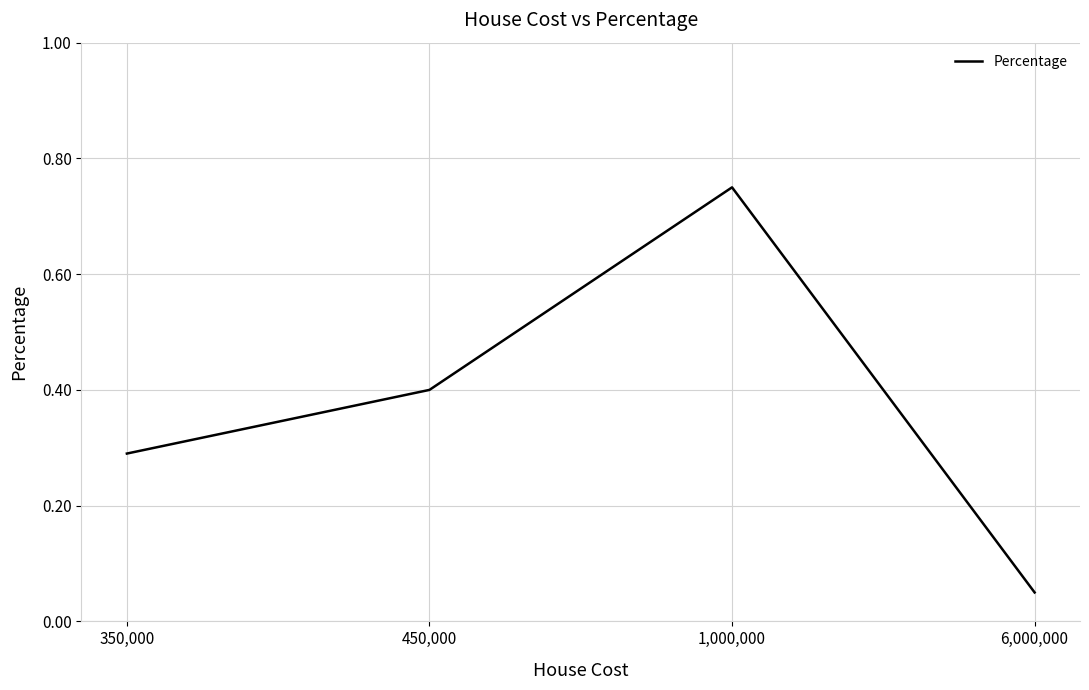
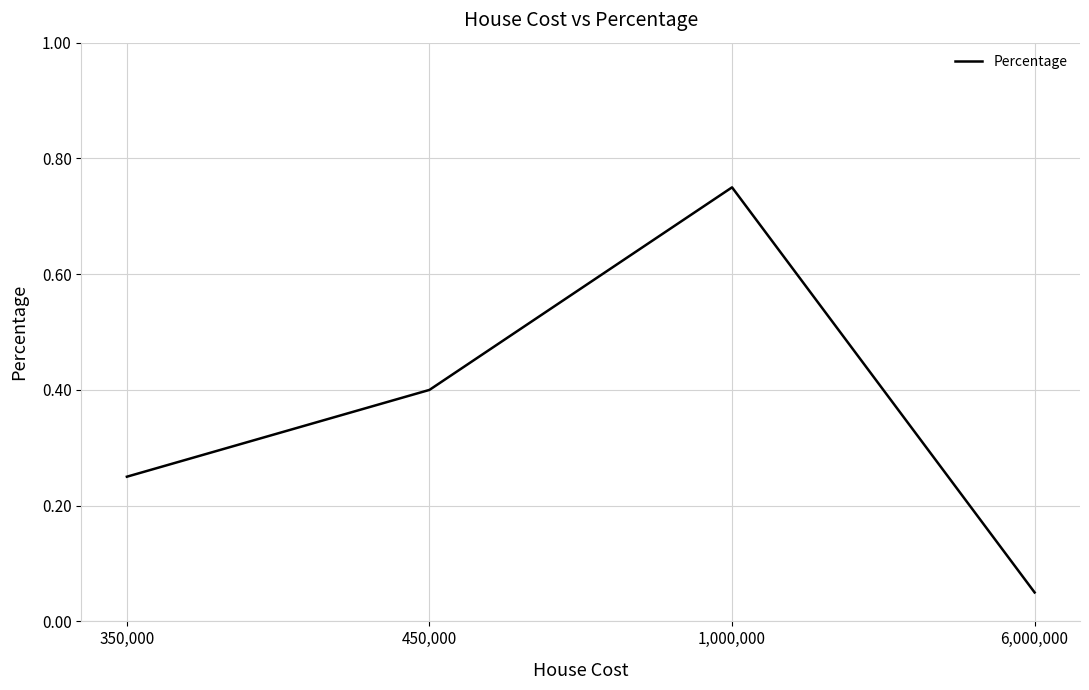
350,000: 0.29 -> 0.25
